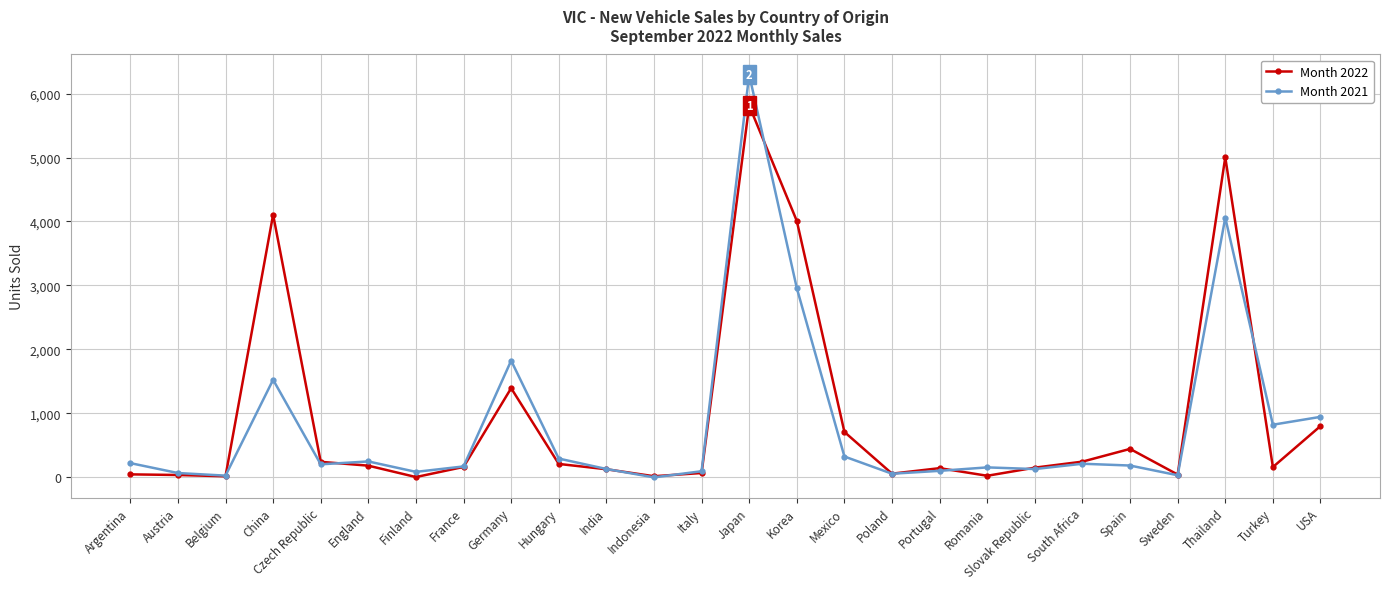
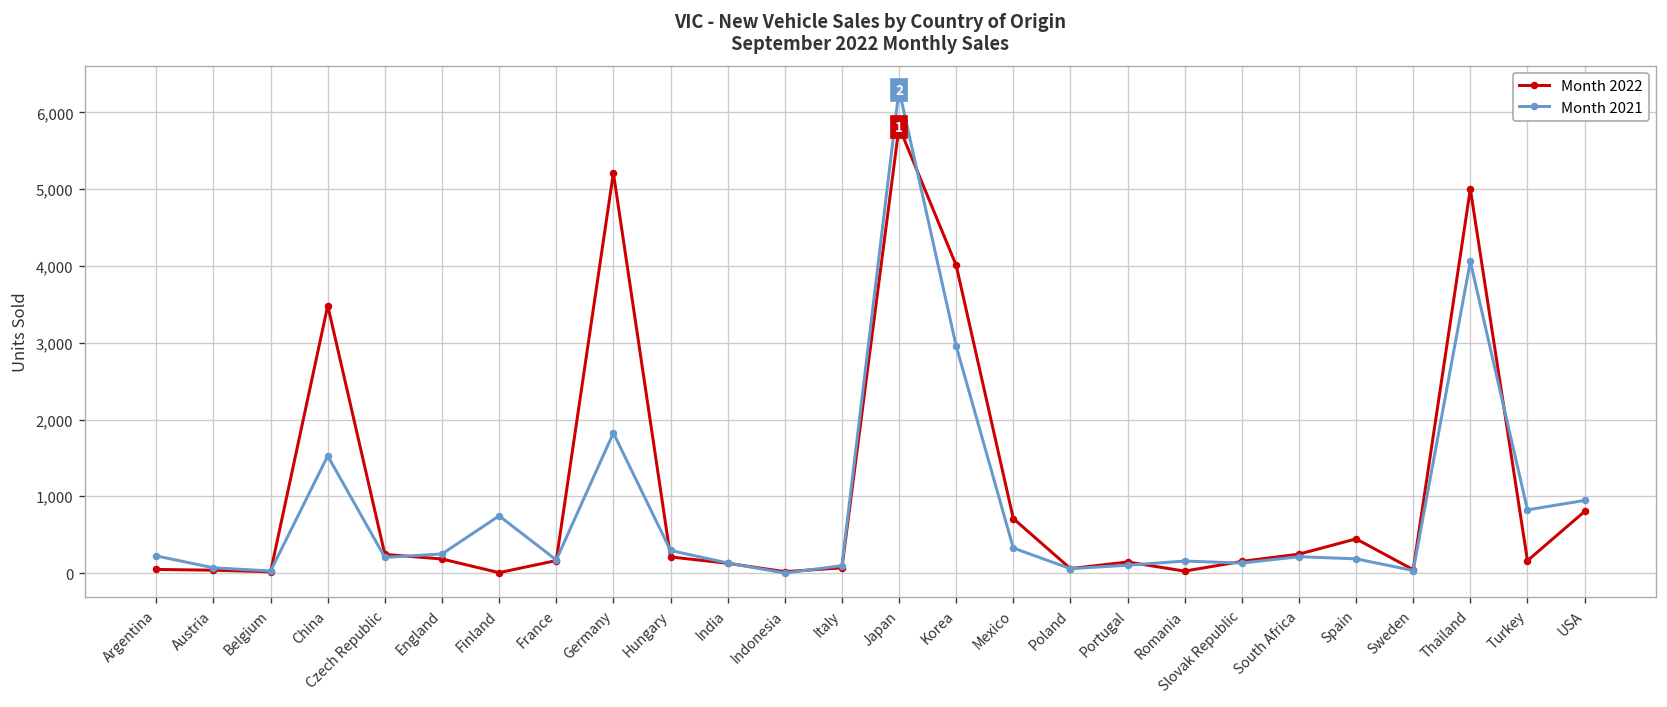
Month 2022, China: 4,100 -> 3,500
Month 2021, Finland: 100 -> 700
Month 2022, Germany: 1,400 -> 5,200
